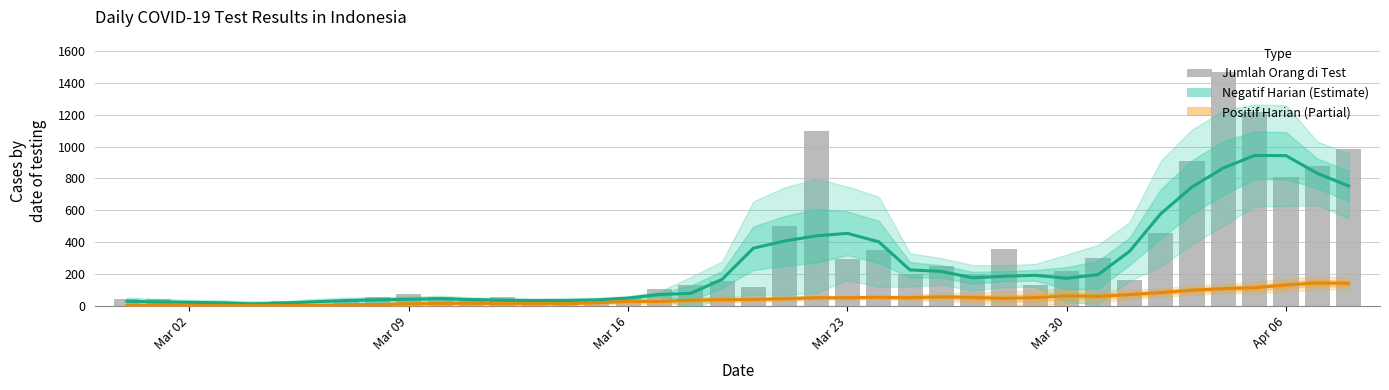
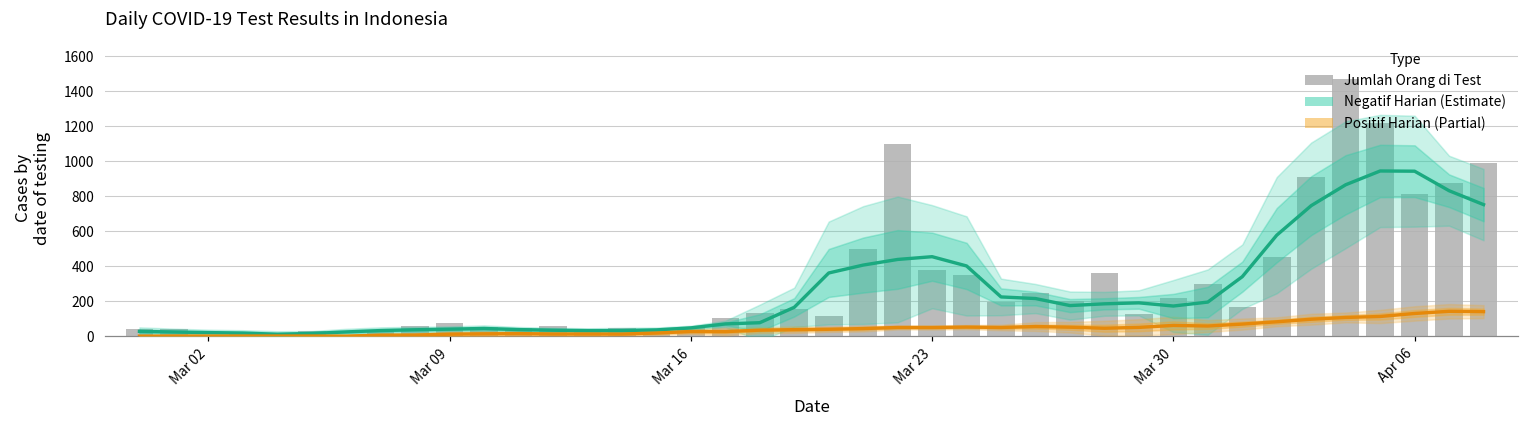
Jumlah Orang di Test, Mar 23: 290 -> 380
